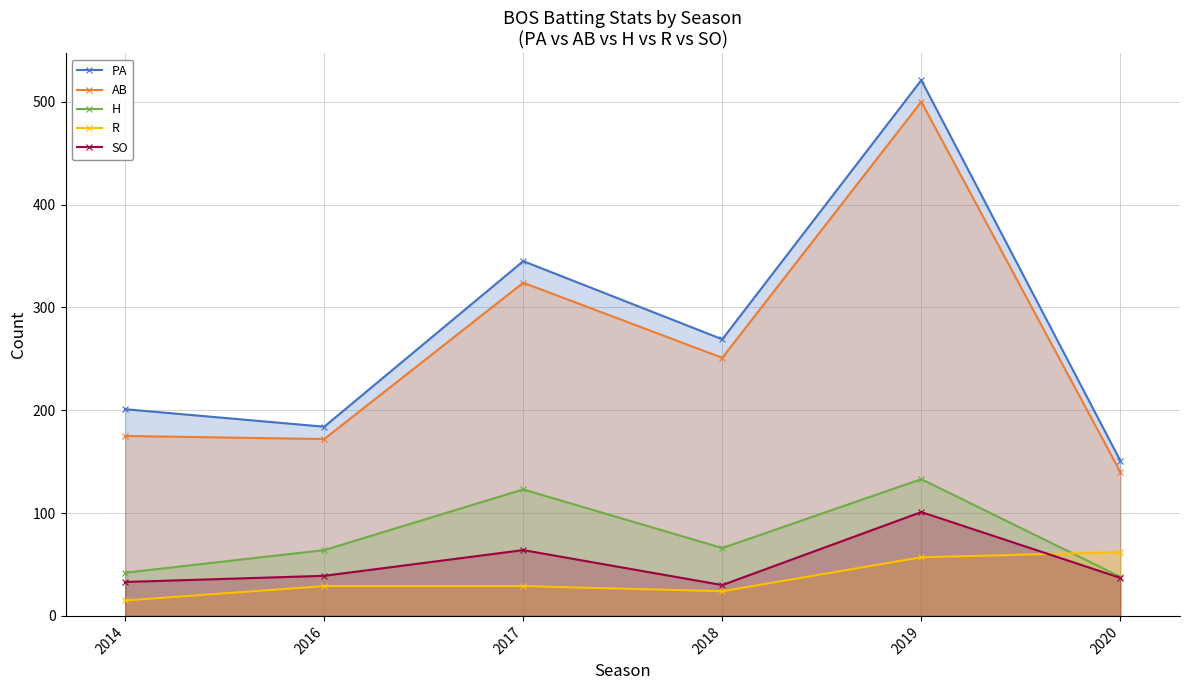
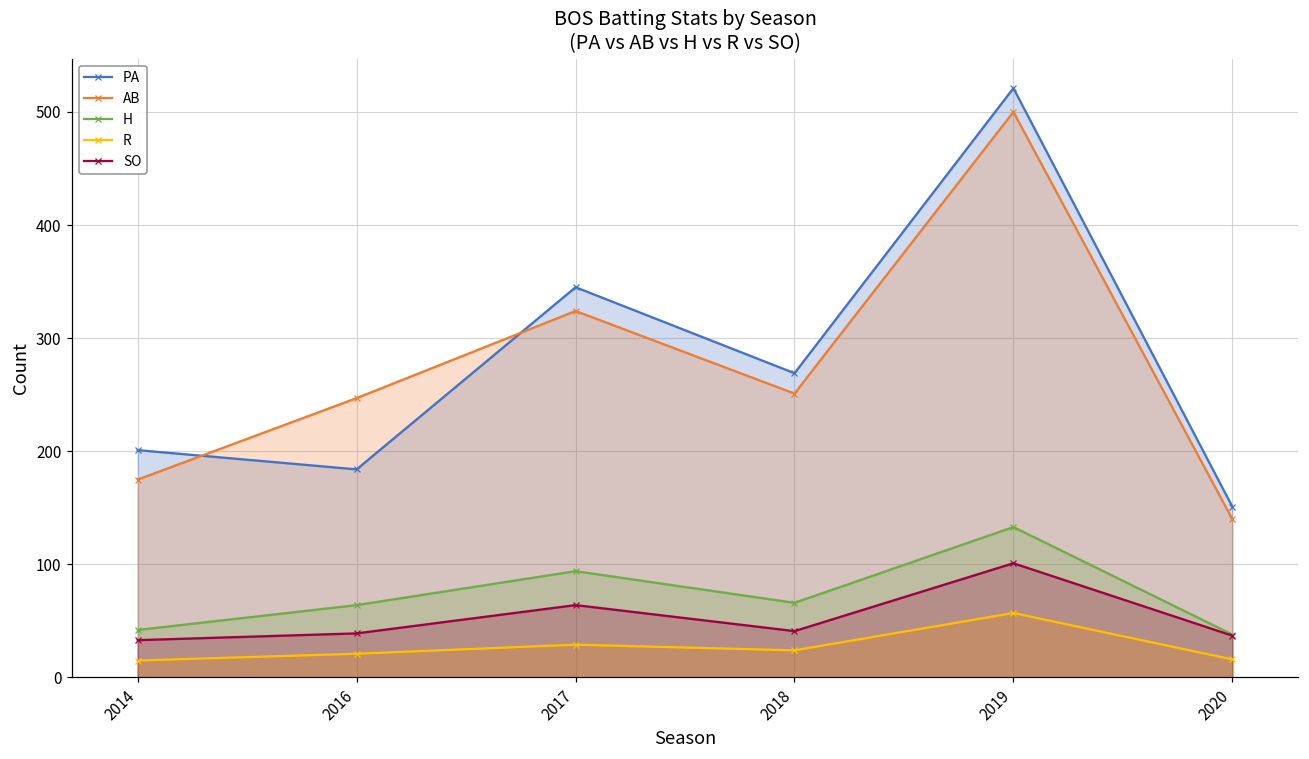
AB, 2016: 172 -> 247
R, 2016: 29 -> 21
H, 2017: 123 -> 94
SO, 2018: 30 -> 41
R, 2020: 62 -> 16
